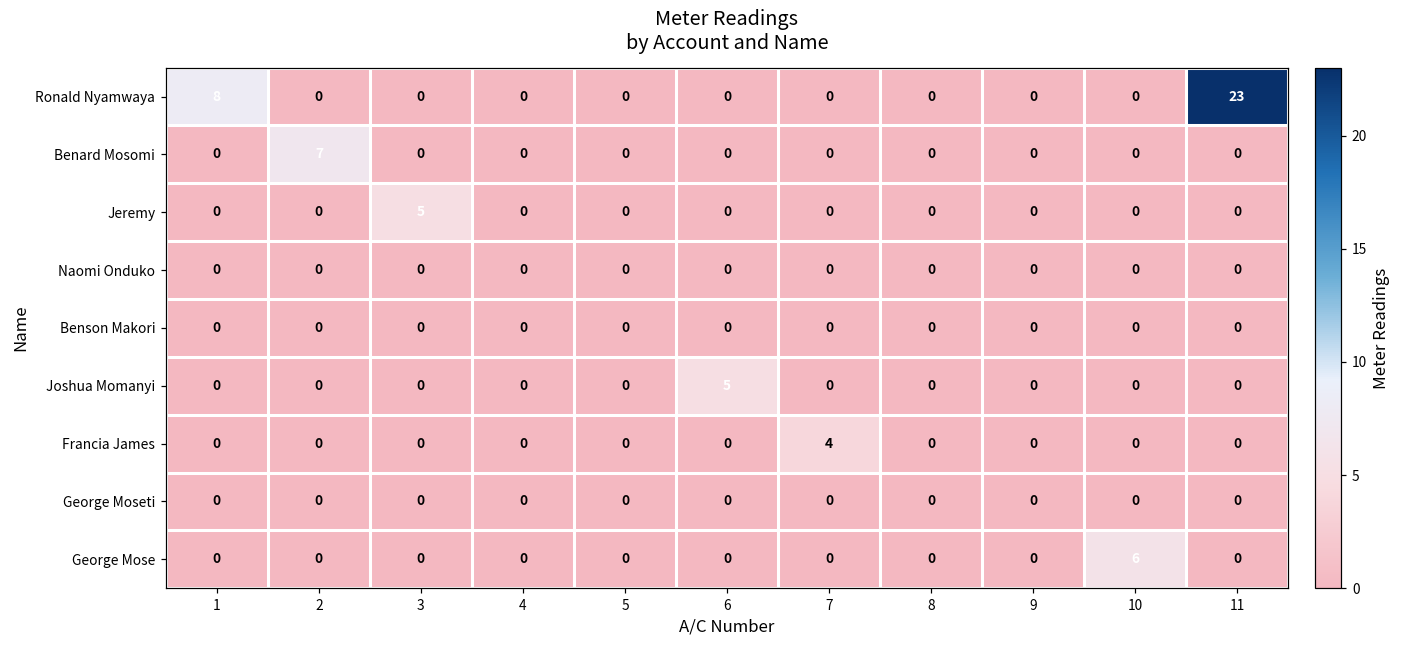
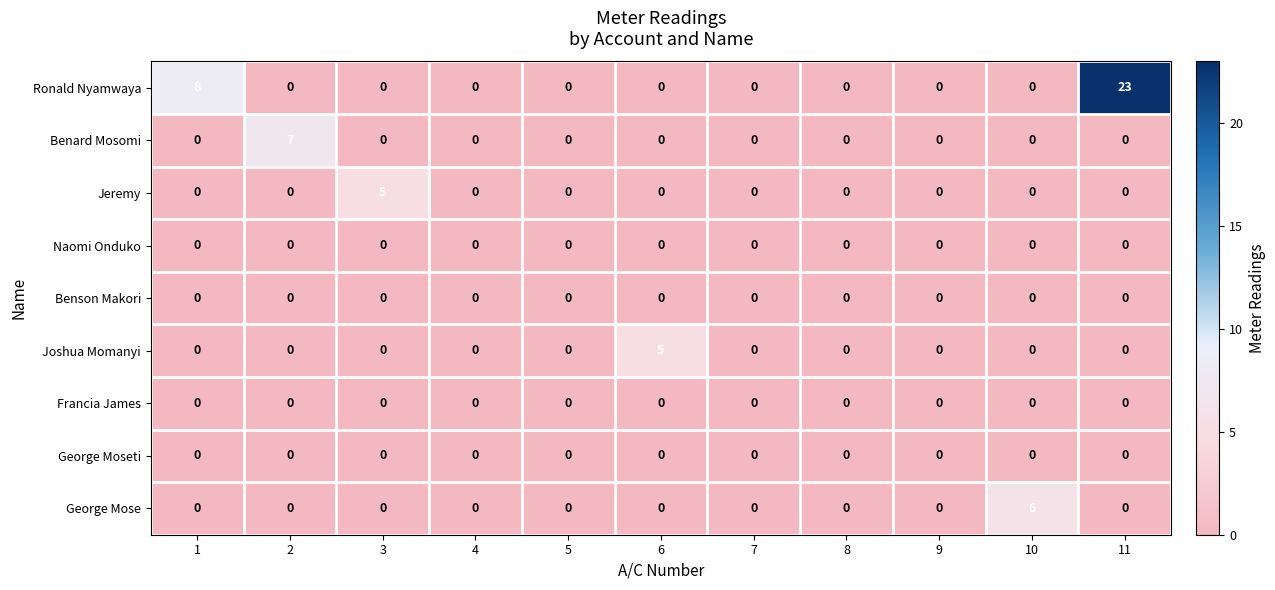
Francia James, 7: 4 -> 0
